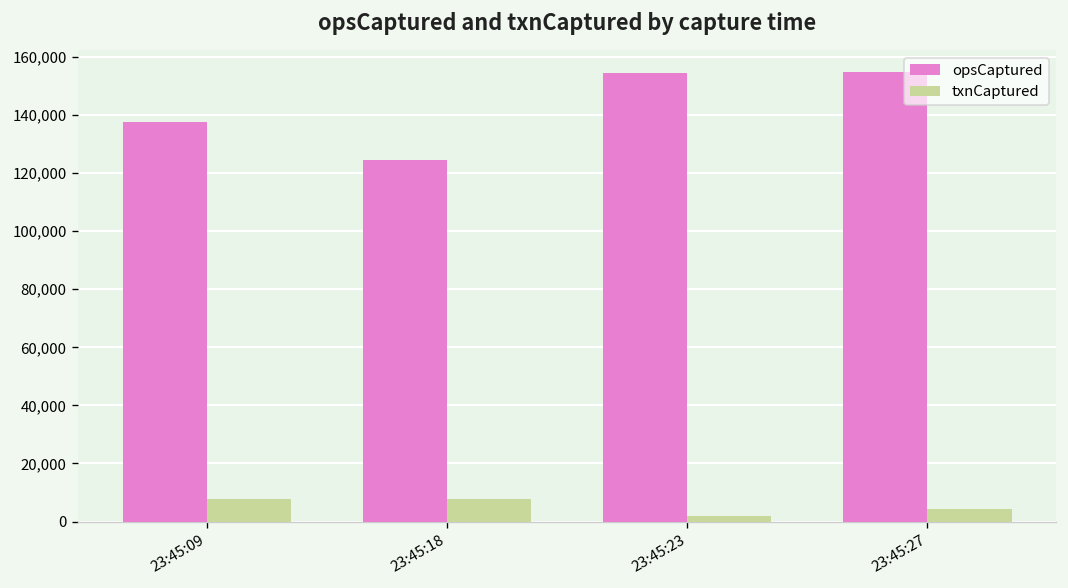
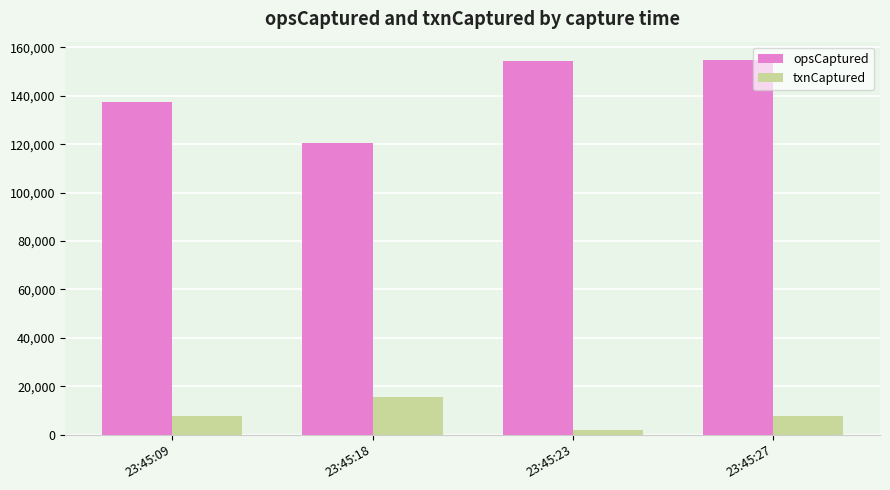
opsCaptured, 23:45:18: 124,000 -> 120,000
txnCaptured, 23:45:18: 8,000 -> 16,000
txnCaptured, 23:45:27: 4,000 -> 8,000
